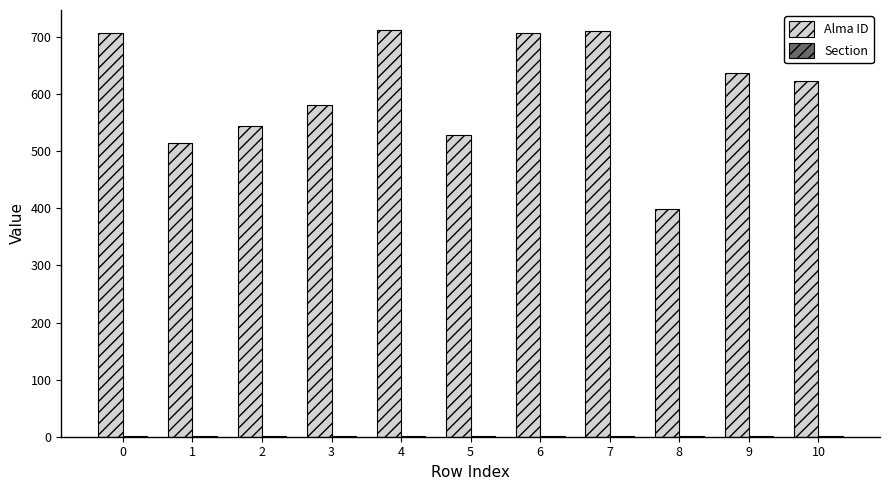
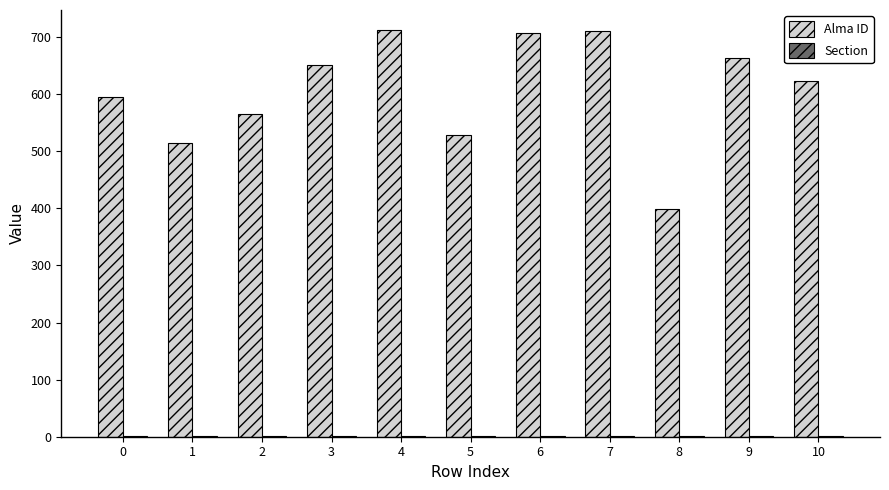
Alma ID, 0: 710 -> 600
Alma ID, 2: 550 -> 570
Alma ID, 3: 580 -> 650
Alma ID, 9: 640 -> 660
